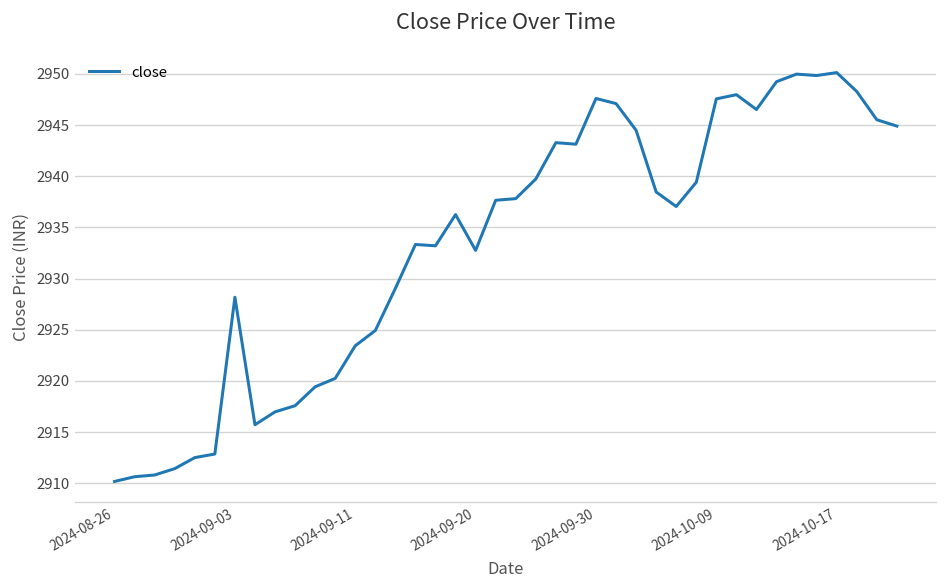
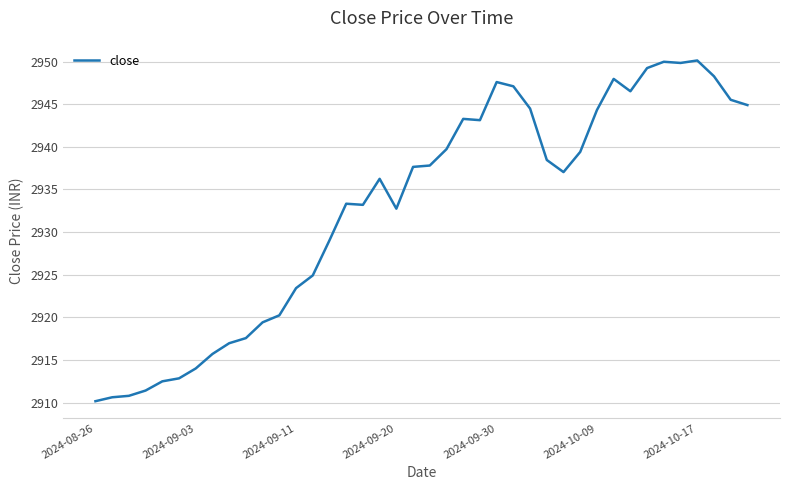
2024-09-03: 2928 -> 2914
2024-10-09: 2948 -> 2944
